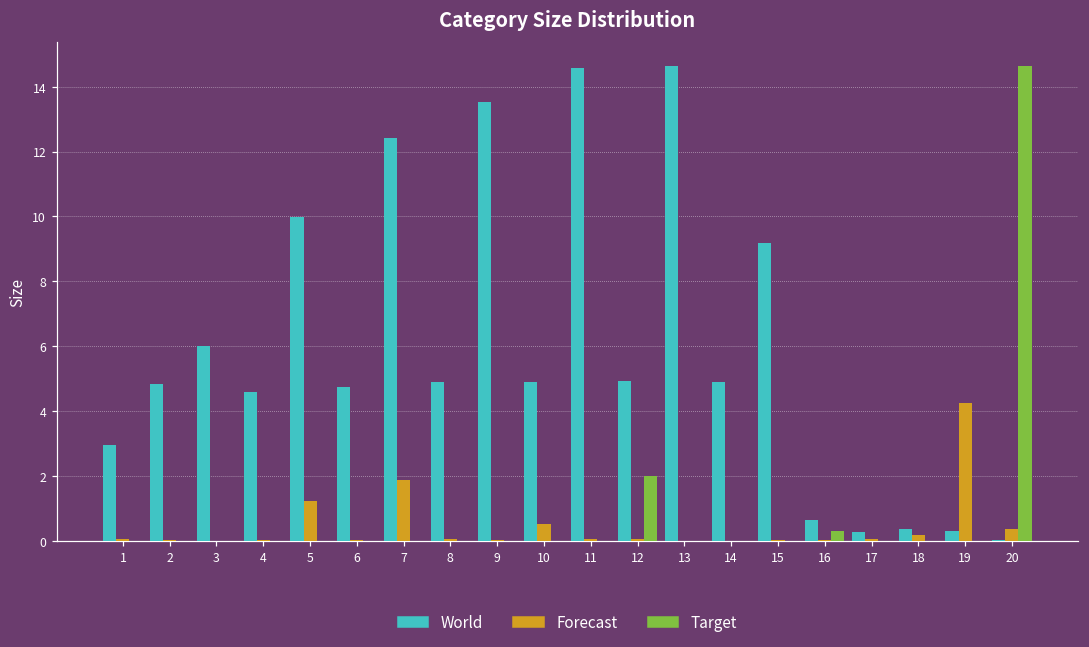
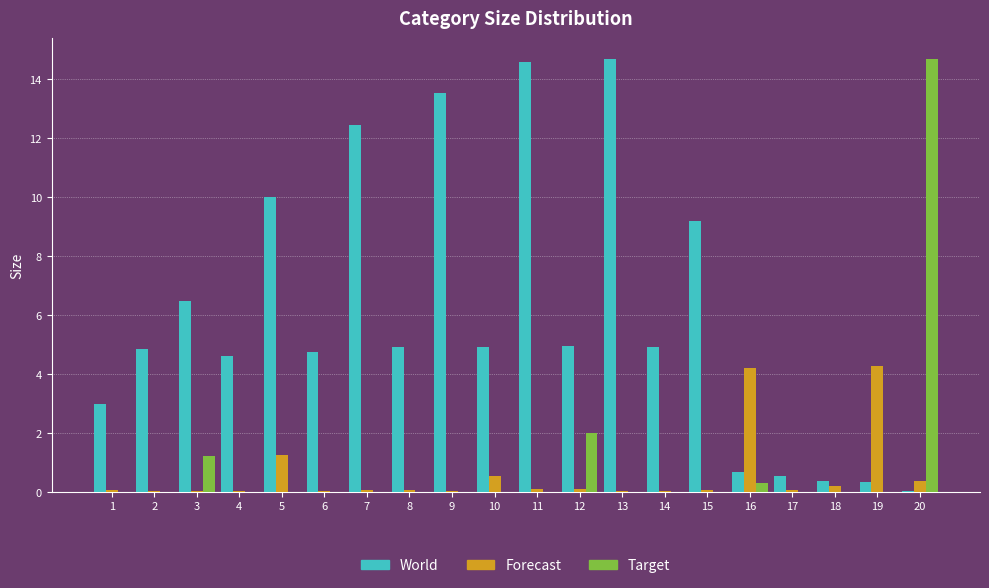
World, 3: 6.0 -> 6.5
Target, 3: 0.0 -> 1.2
Forecast, 7: 1.9 -> 0.0
Forecast, 16: 0.0 -> 4.2
World, 17: 0.3 -> 0.5
